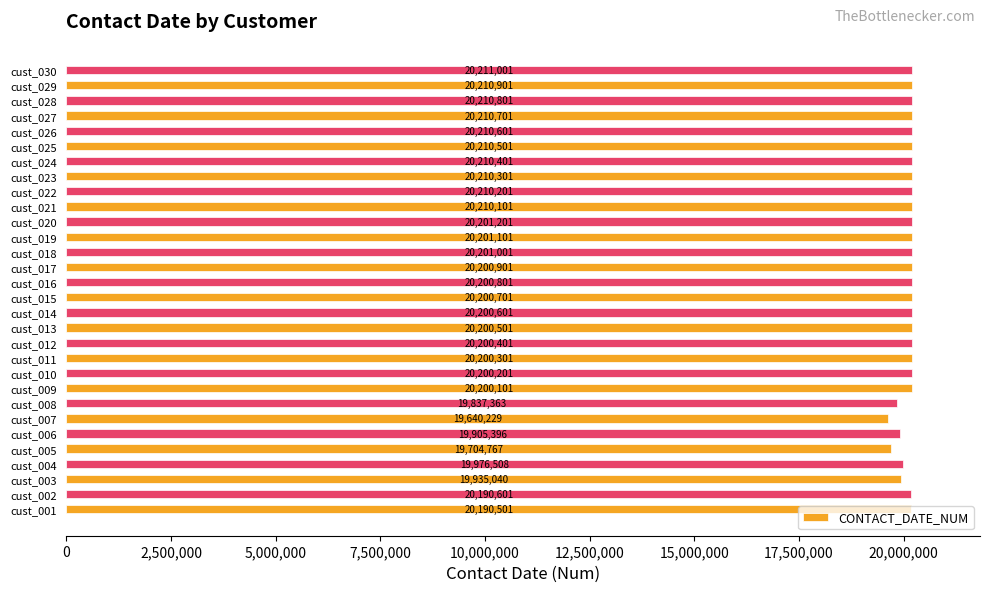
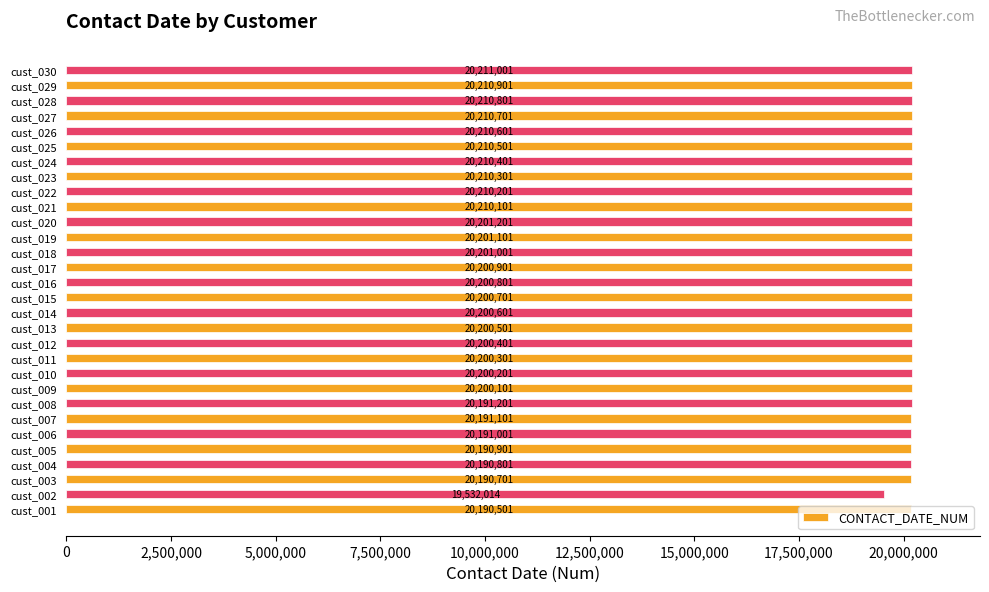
cust_008: 19,837,363 -> 20,191,201
cust_007: 19,640,229 -> 20,191,101
cust_006: 19,905,396 -> 20,191,001
cust_005: 19,704,767 -> 20,190,901
cust_004: 19,976,508 -> 20,190,801
cust_003: 19,935,040 -> 20,190,701
cust_002: 20,190,601 -> 19,532,014
